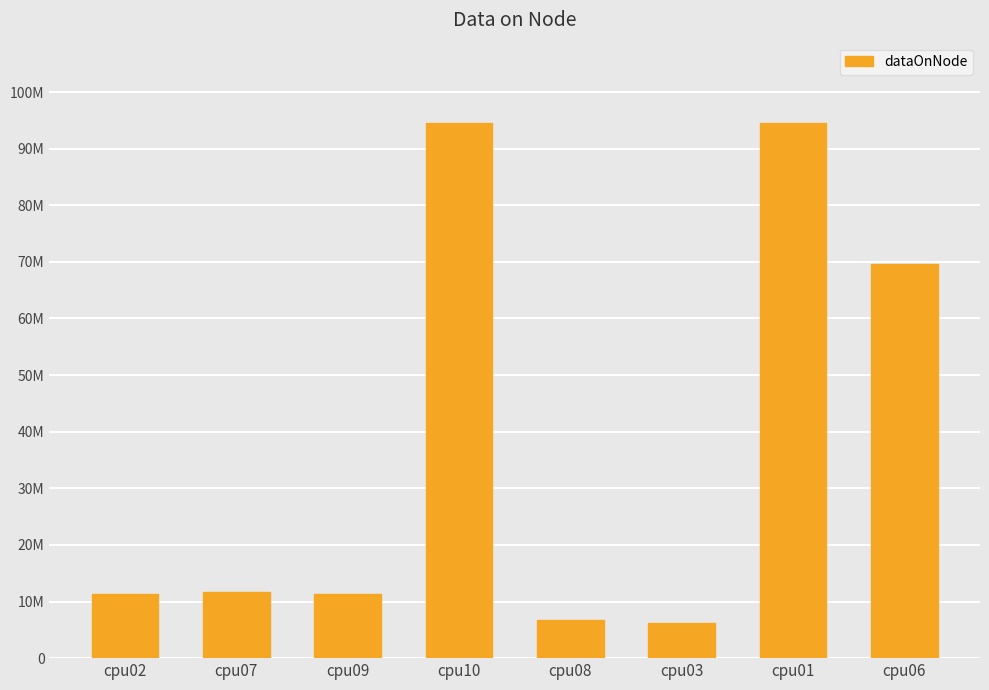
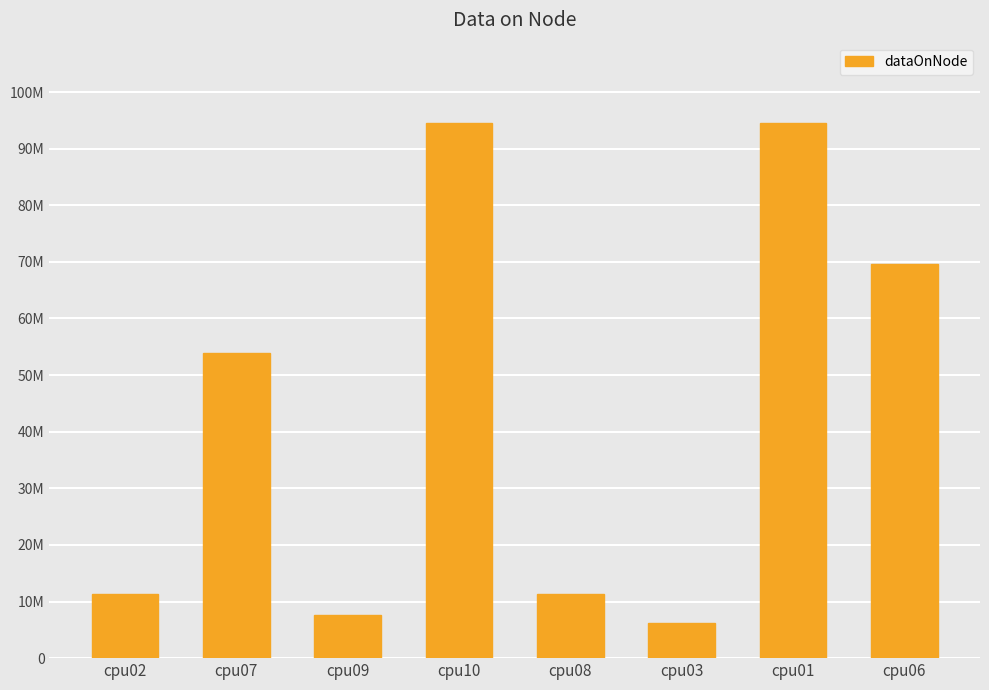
cpu07: 12000000 -> 54000000
cpu09: 11000000 -> 8000000
cpu08: 7000000 -> 11000000
